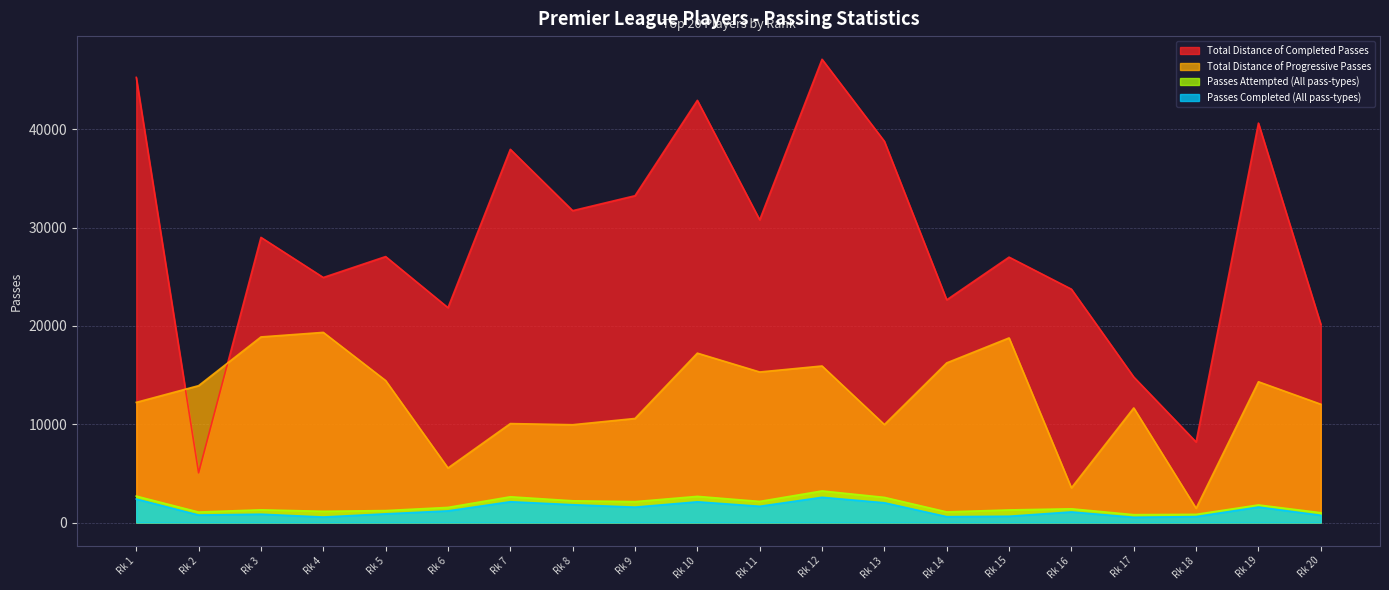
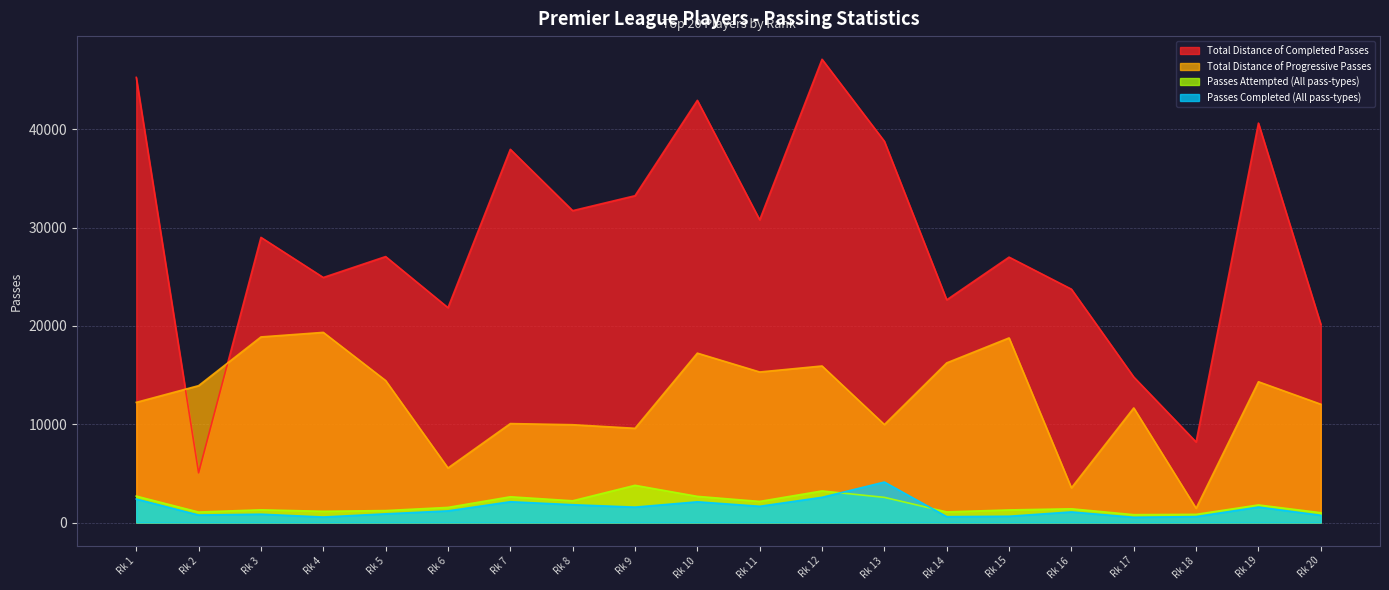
Total Distance of Progressive Passes, Rk 9: 11000 -> 10000
Passes Attempted (All pass-types), Rk 9: 2000 -> 4000
Passes Completed (All pass-types), Rk 13: 2000 -> 4000
